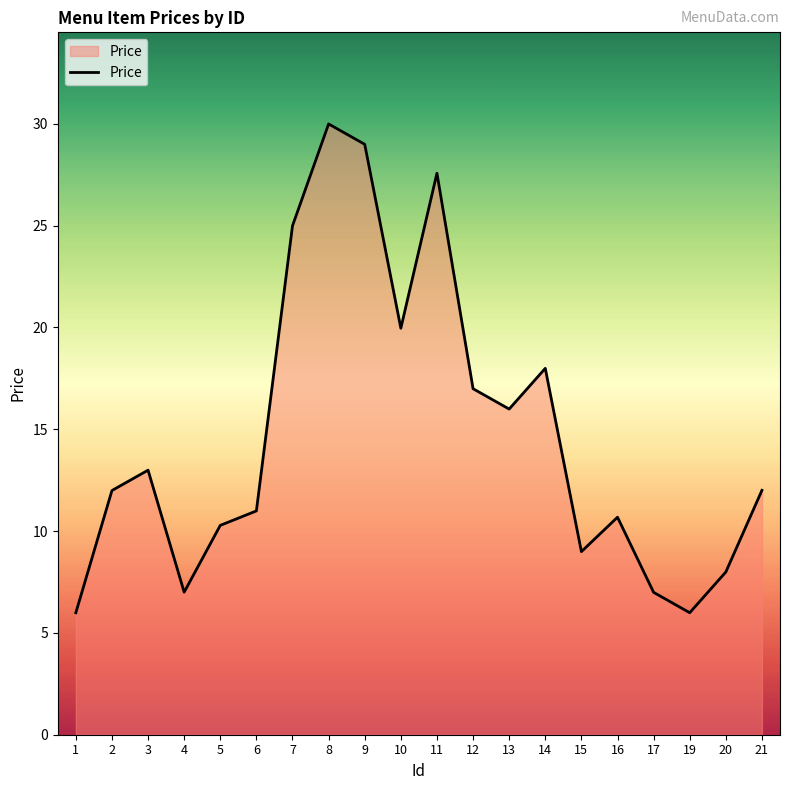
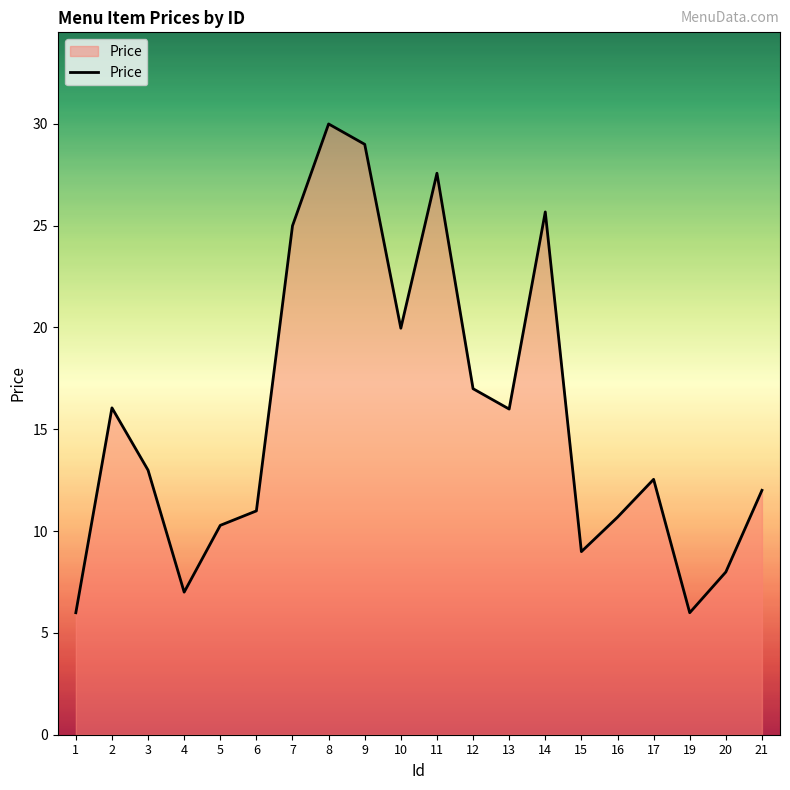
2: 12.0 -> 16.1
14: 18.0 -> 25.7
17: 7.0 -> 12.5
